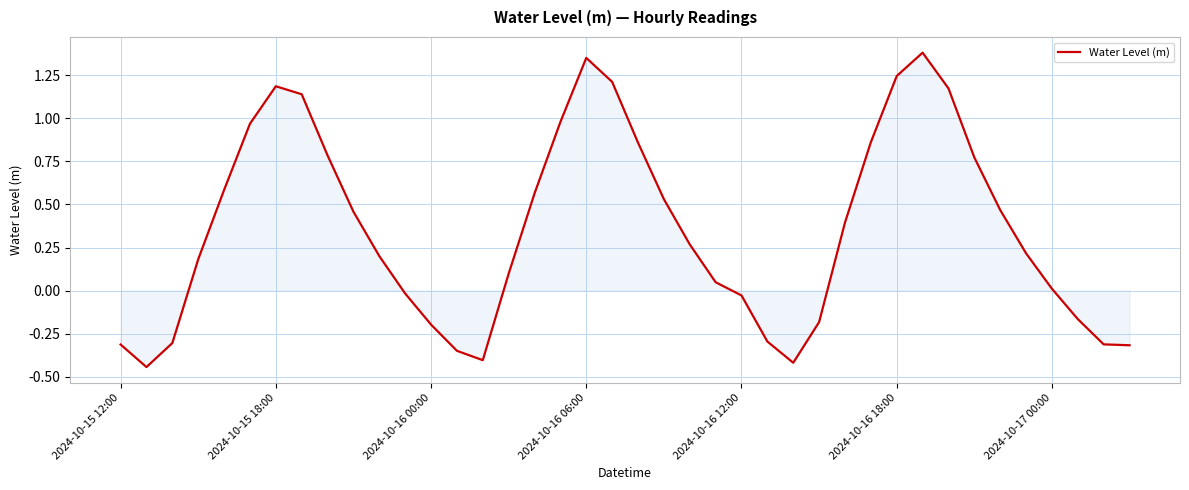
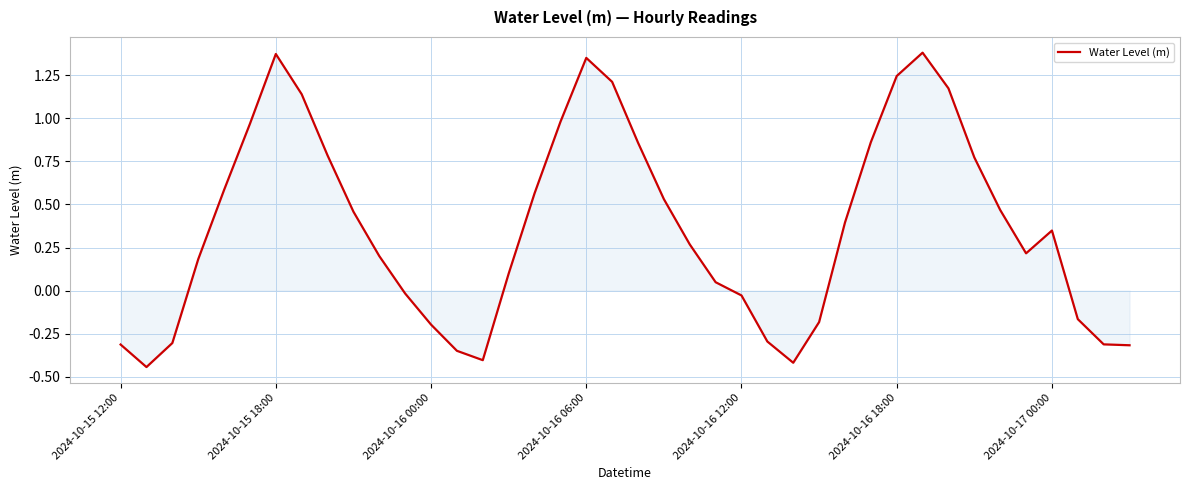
Water Level (m), 2024-10-15 18:00: 1.19 -> 1.37
Water Level (m), 2024-10-17 00:00: 0.01 -> 0.35
